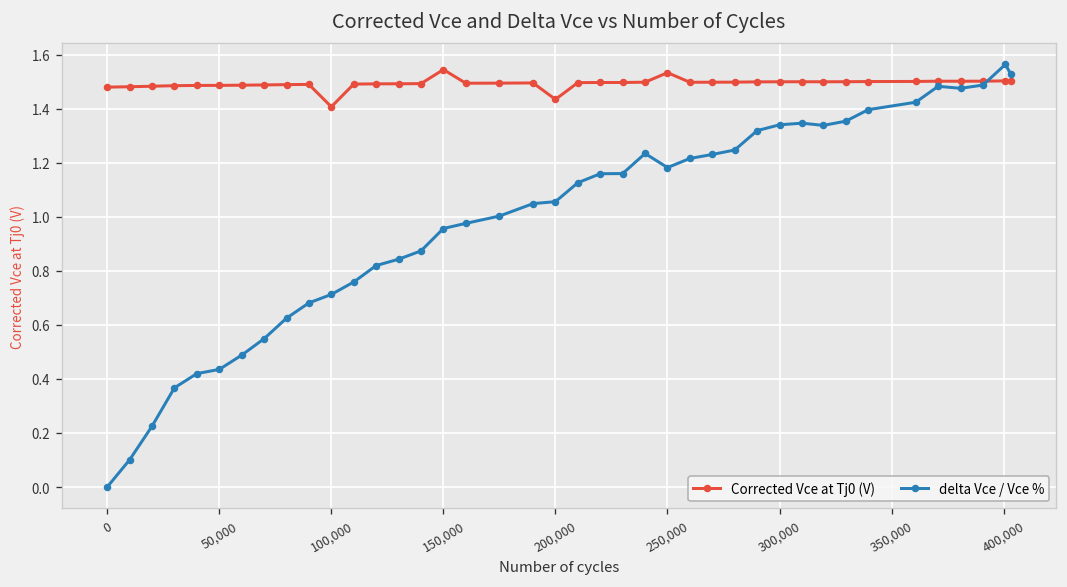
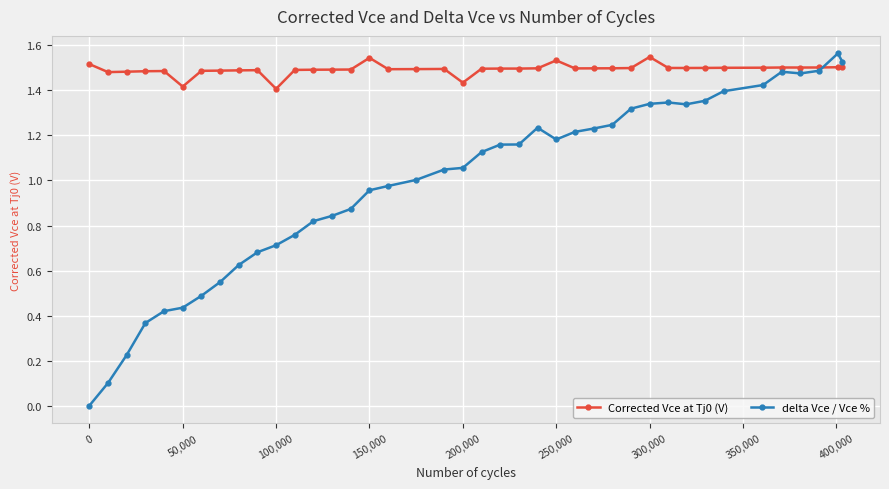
Corrected Vce at Tj0 (V), 0: 1.48 -> 1.52
Corrected Vce at Tj0 (V), 50,000: 1.49 -> 1.42
Corrected Vce at Tj0 (V), 300,000: 1.50 -> 1.55
